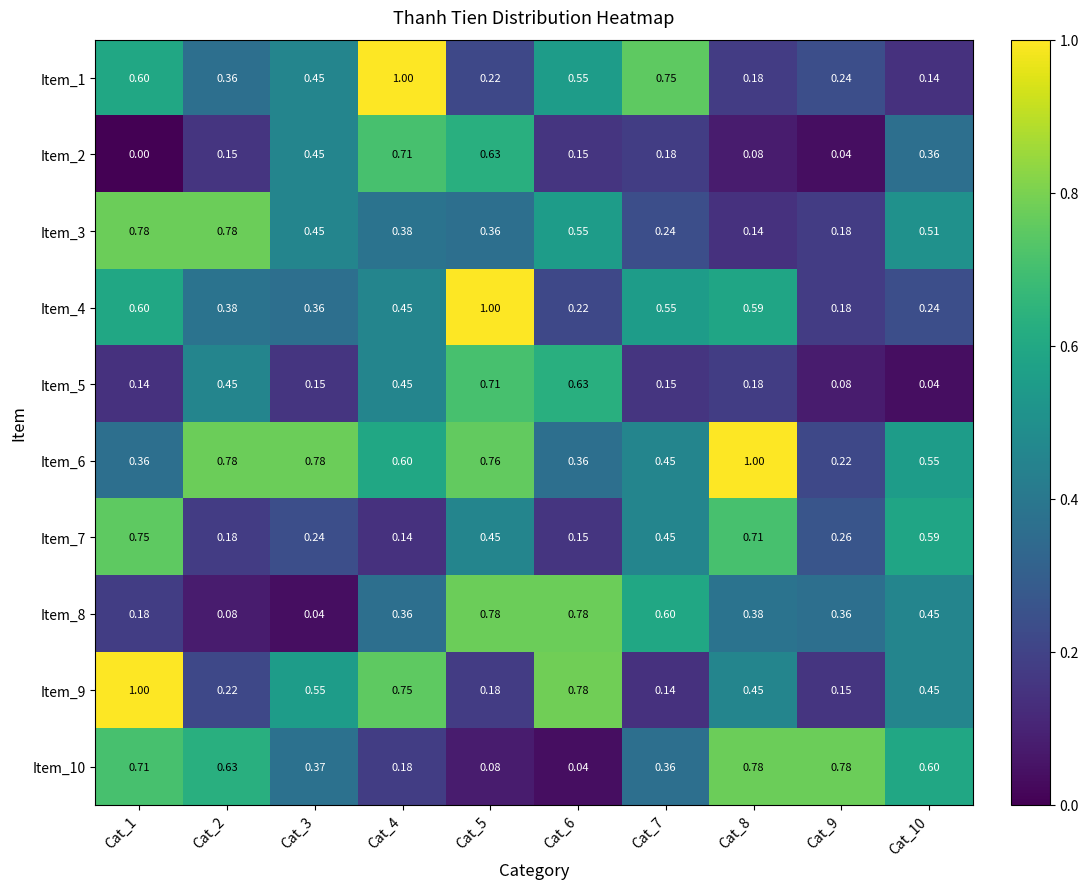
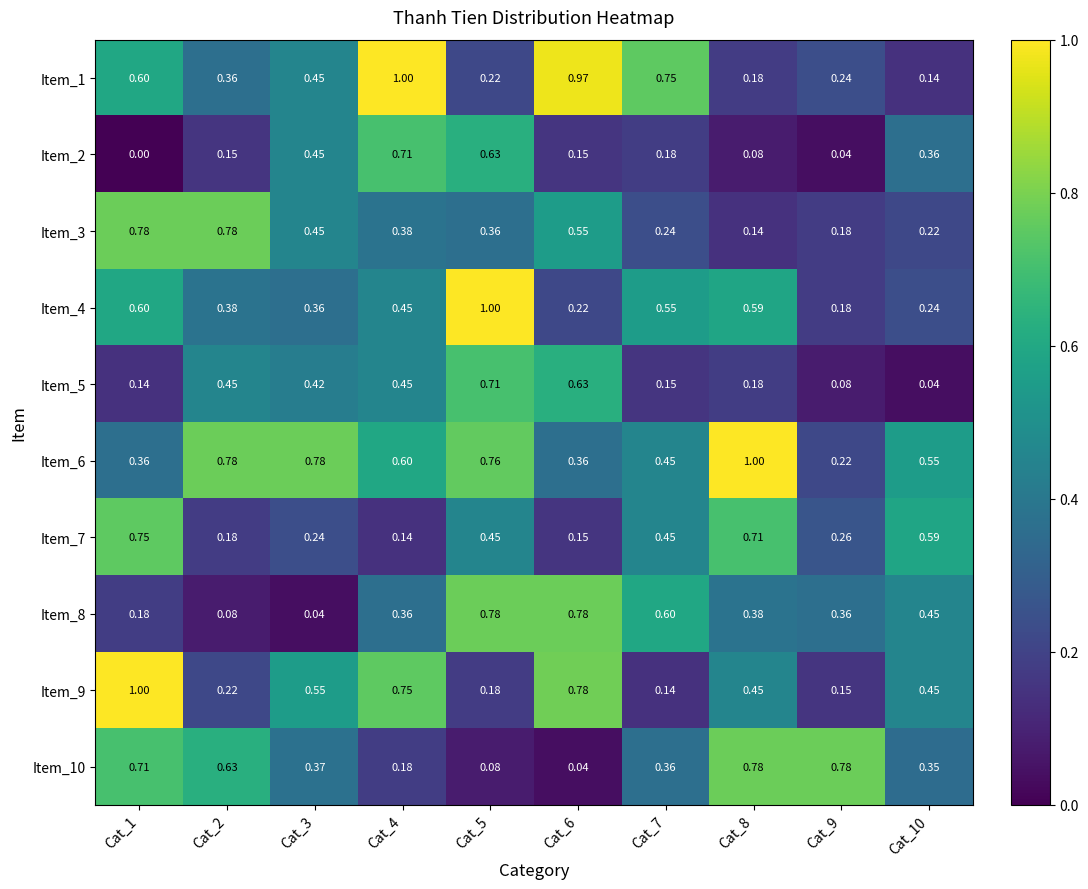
Item_1, Cat_6: 0.55 -> 0.97
Item_3, Cat_10: 0.51 -> 0.22
Item_5, Cat_3: 0.15 -> 0.42
Item_10, Cat_10: 0.60 -> 0.35
